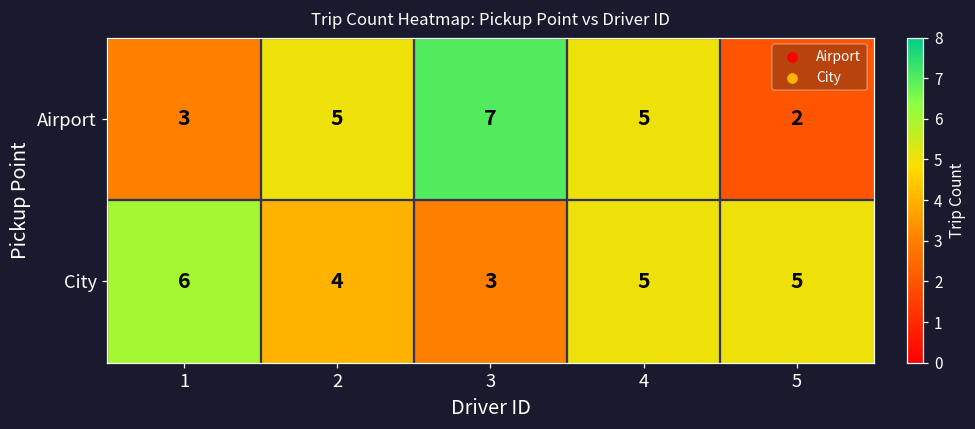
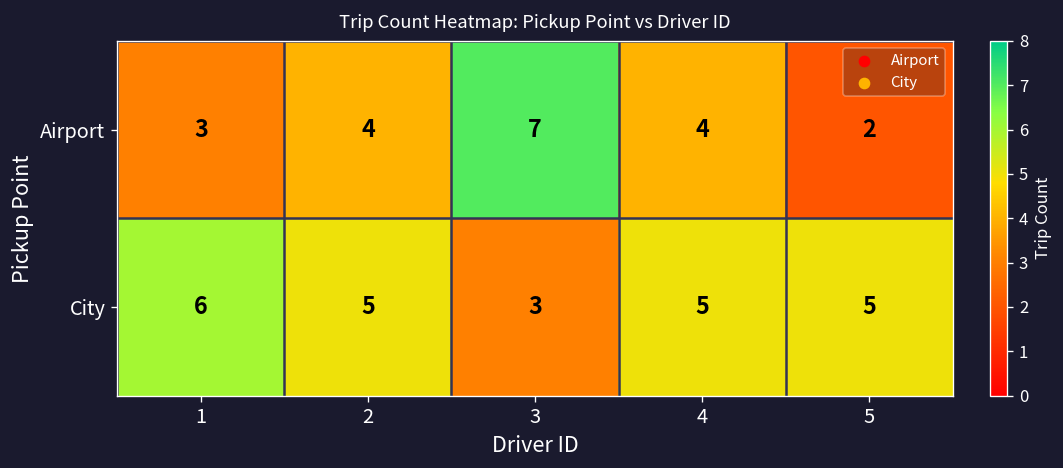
Airport, 2: 5 -> 4
Airport, 4: 5 -> 4
City, 2: 4 -> 5
